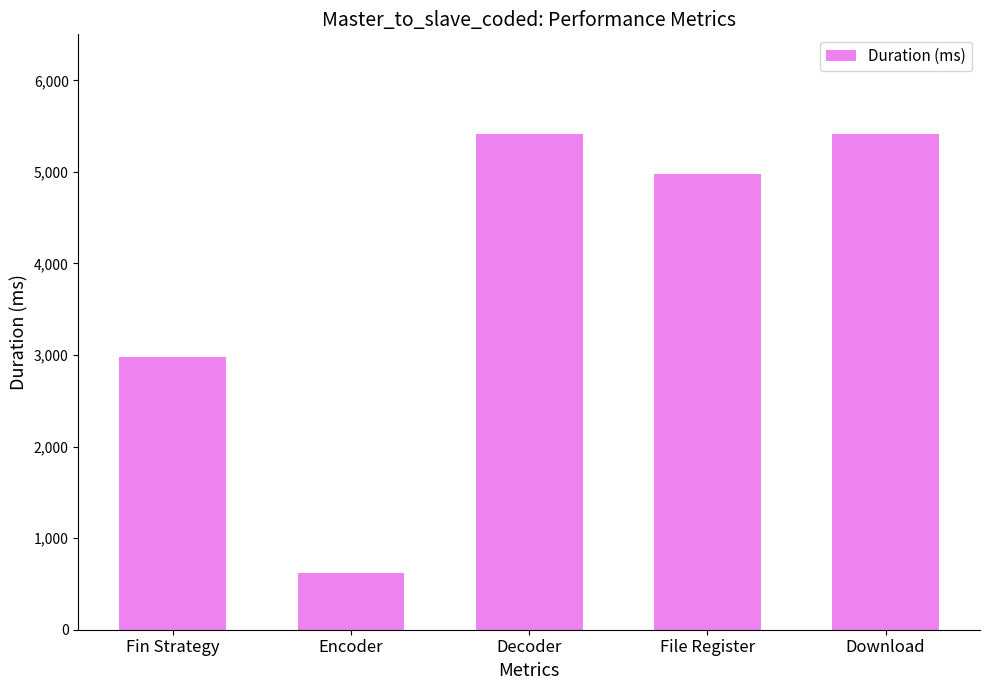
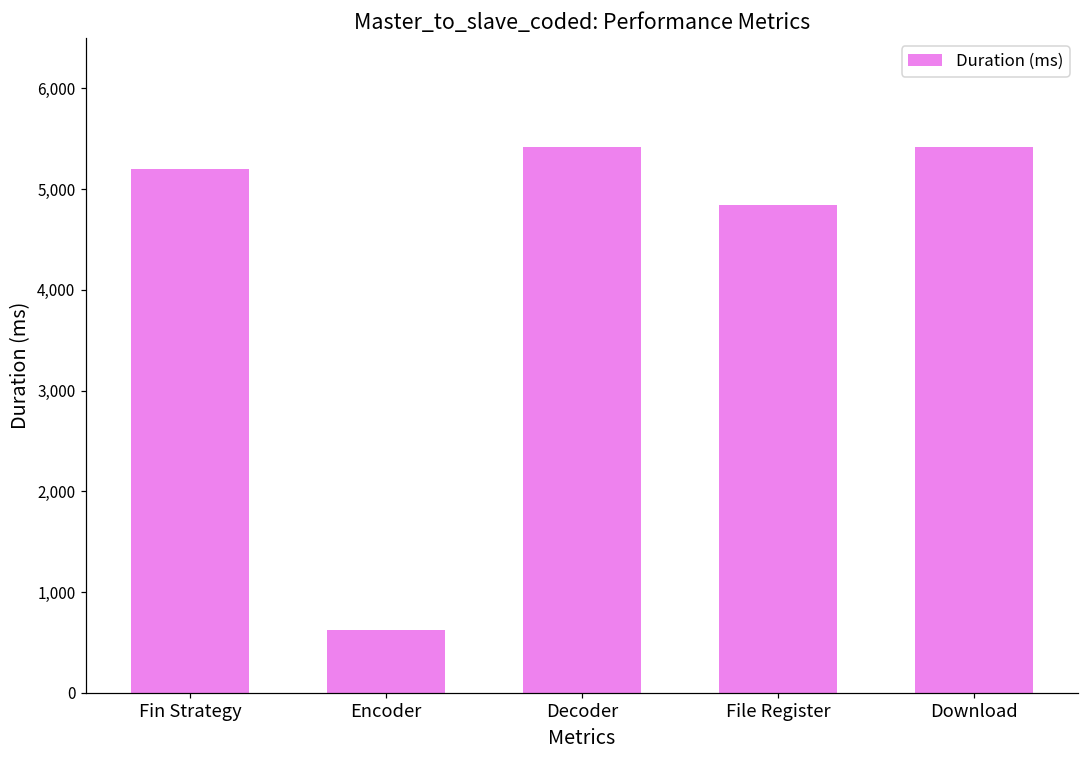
Fin Strategy: 3,000 -> 5,200
File Register: 5,000 -> 4,800
